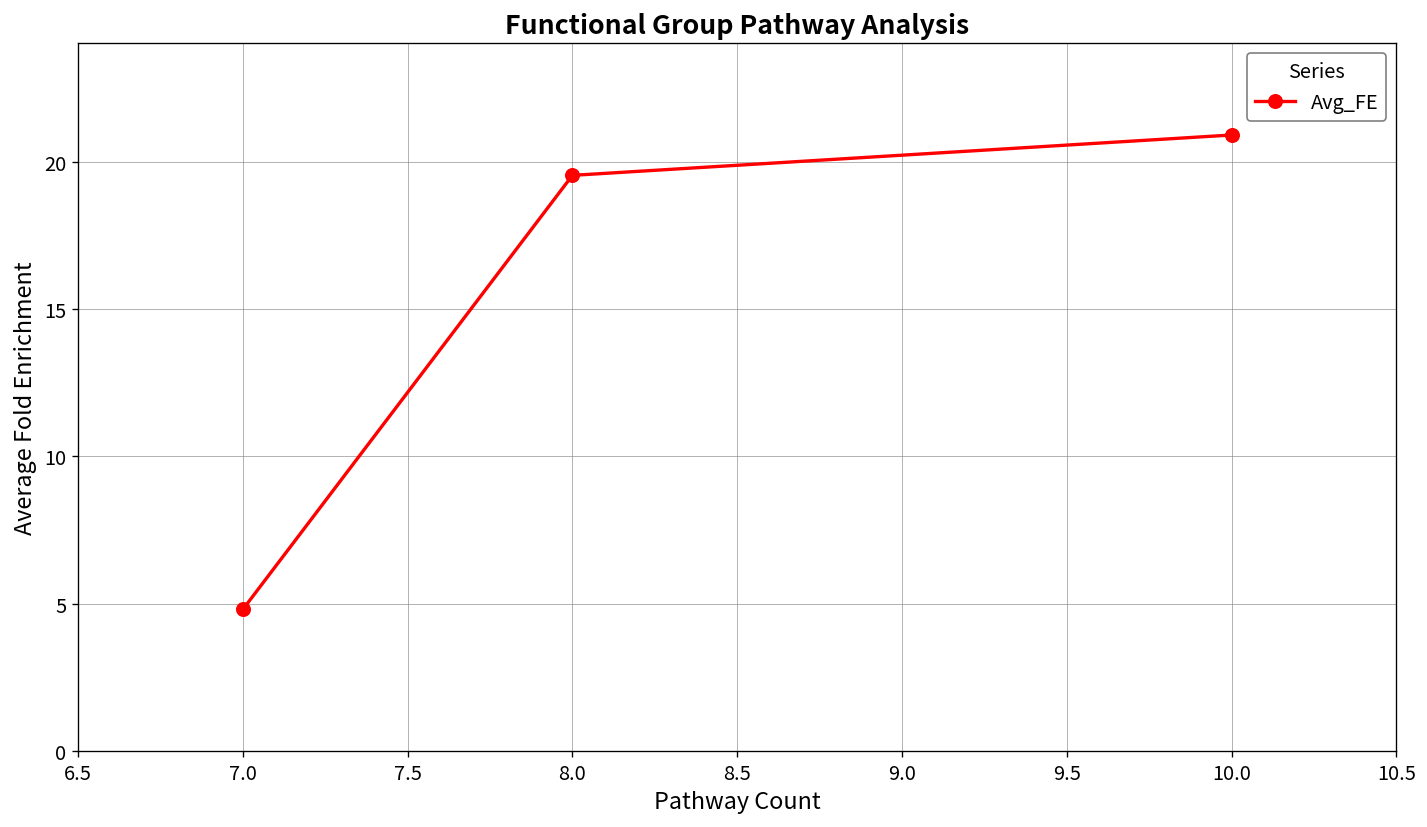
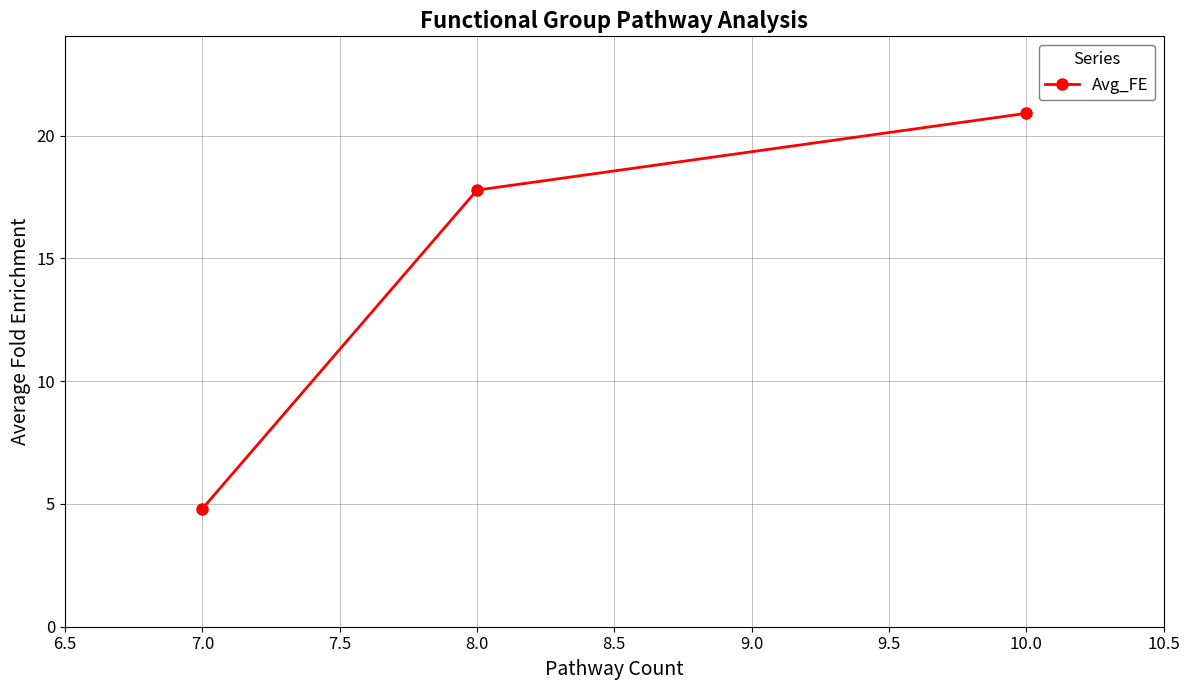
8.0: 19.5 -> 17.8
